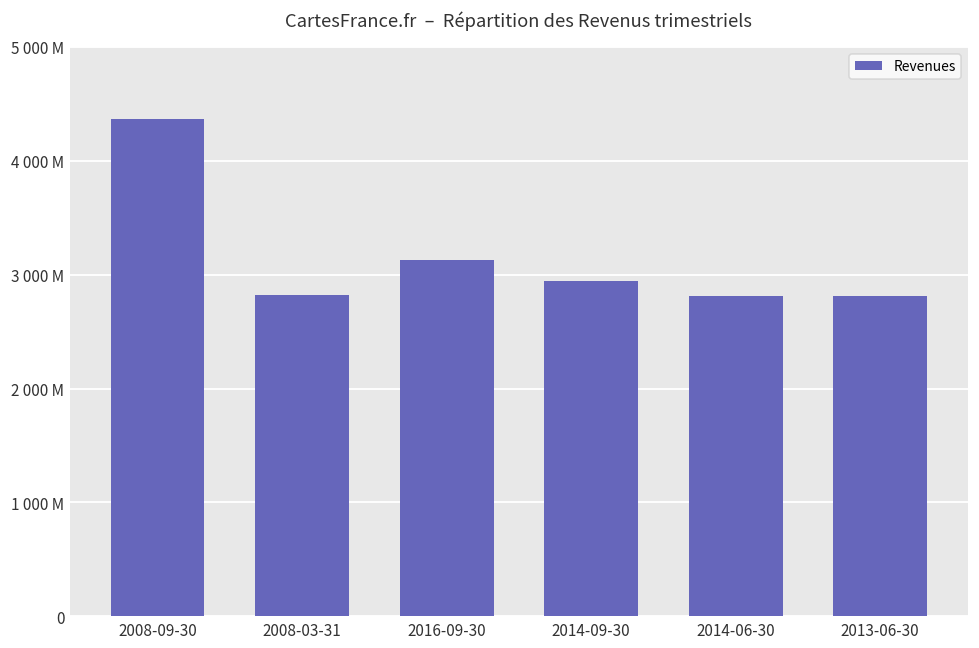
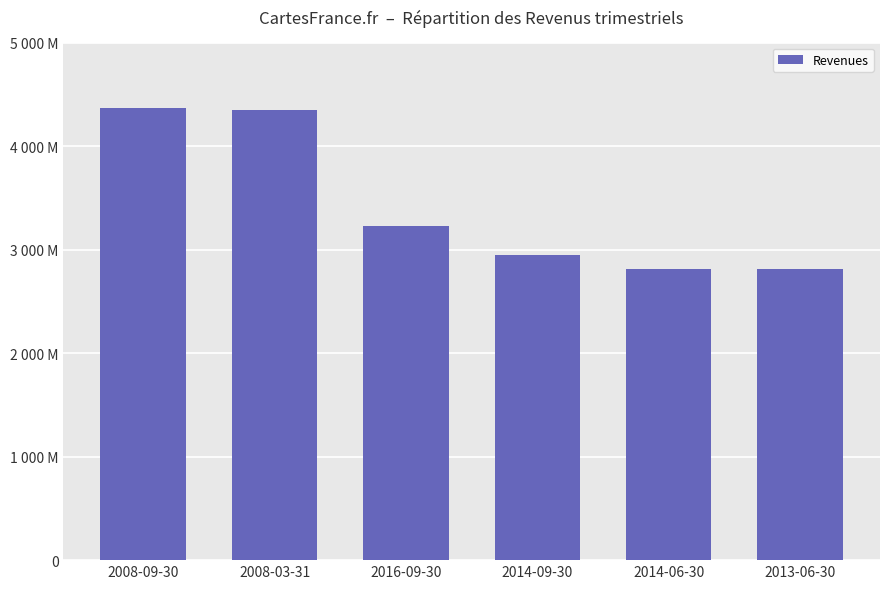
2008-03-31: 2820000000 -> 4350000000
2016-09-30: 3130000000 -> 3230000000
